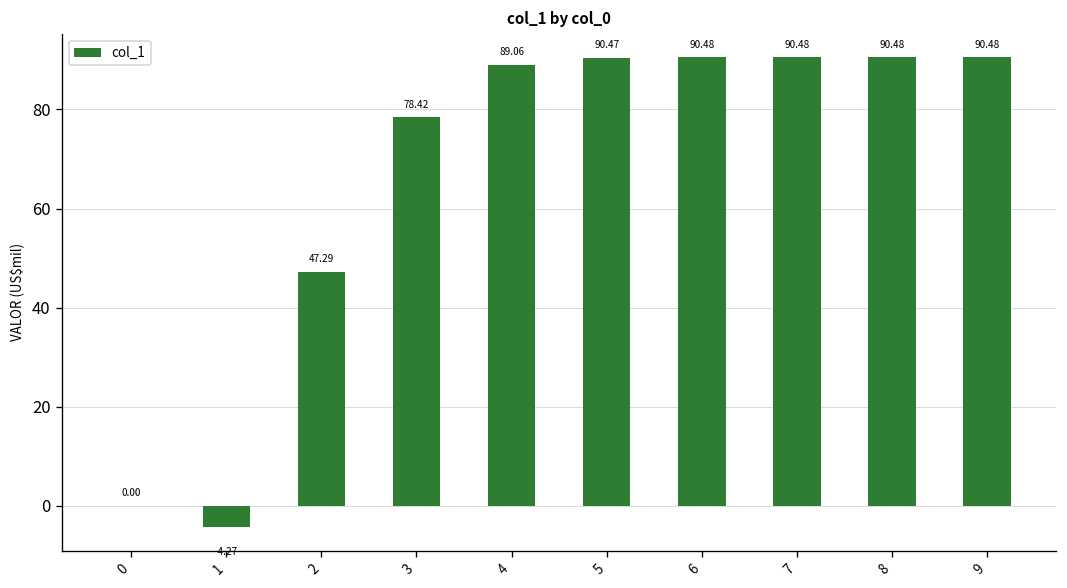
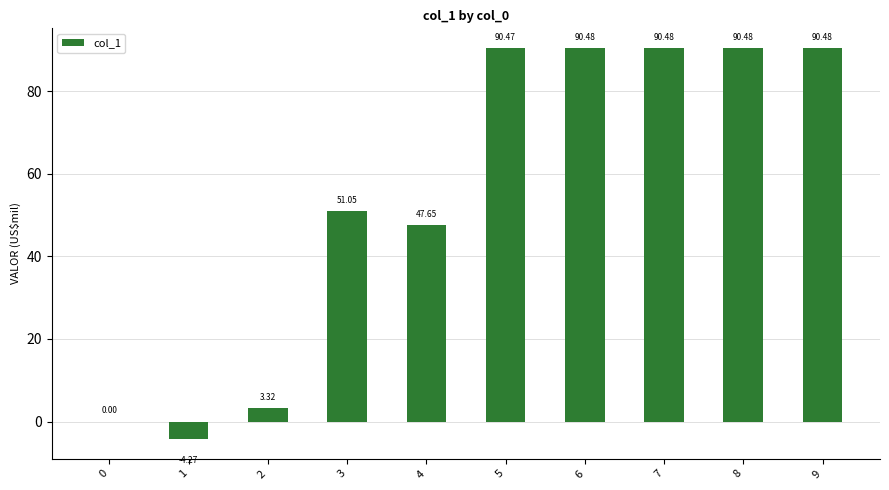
2: 47.29 -> 3.32
3: 78.42 -> 51.05
4: 89.06 -> 47.65
